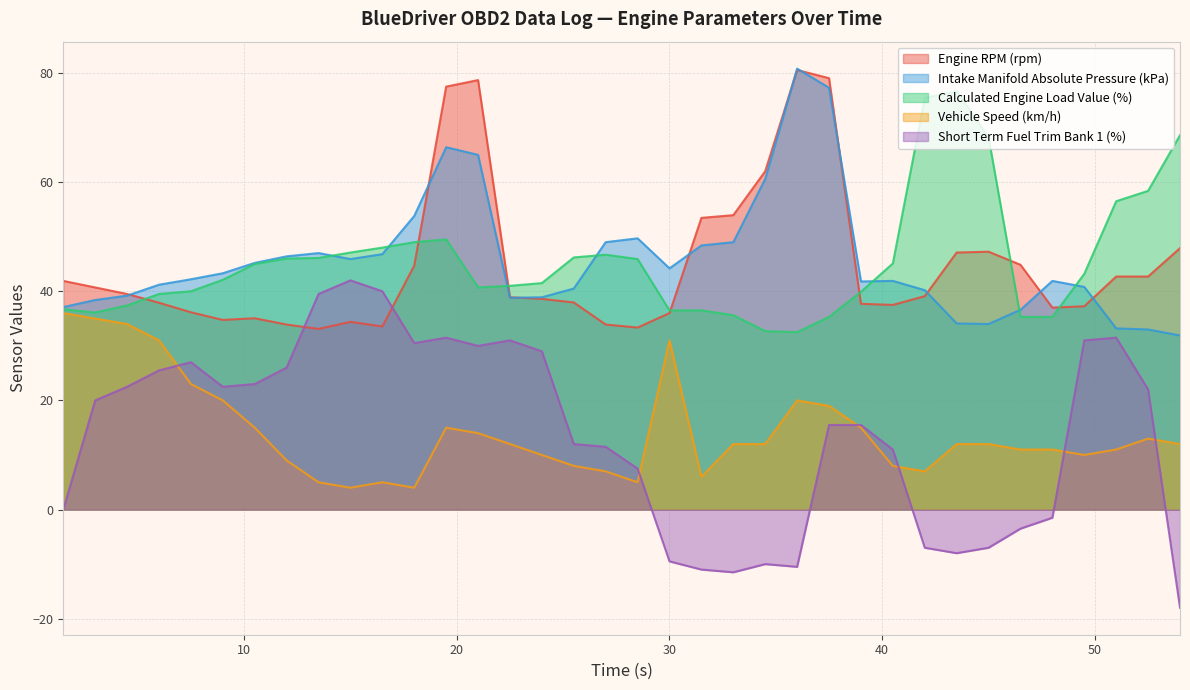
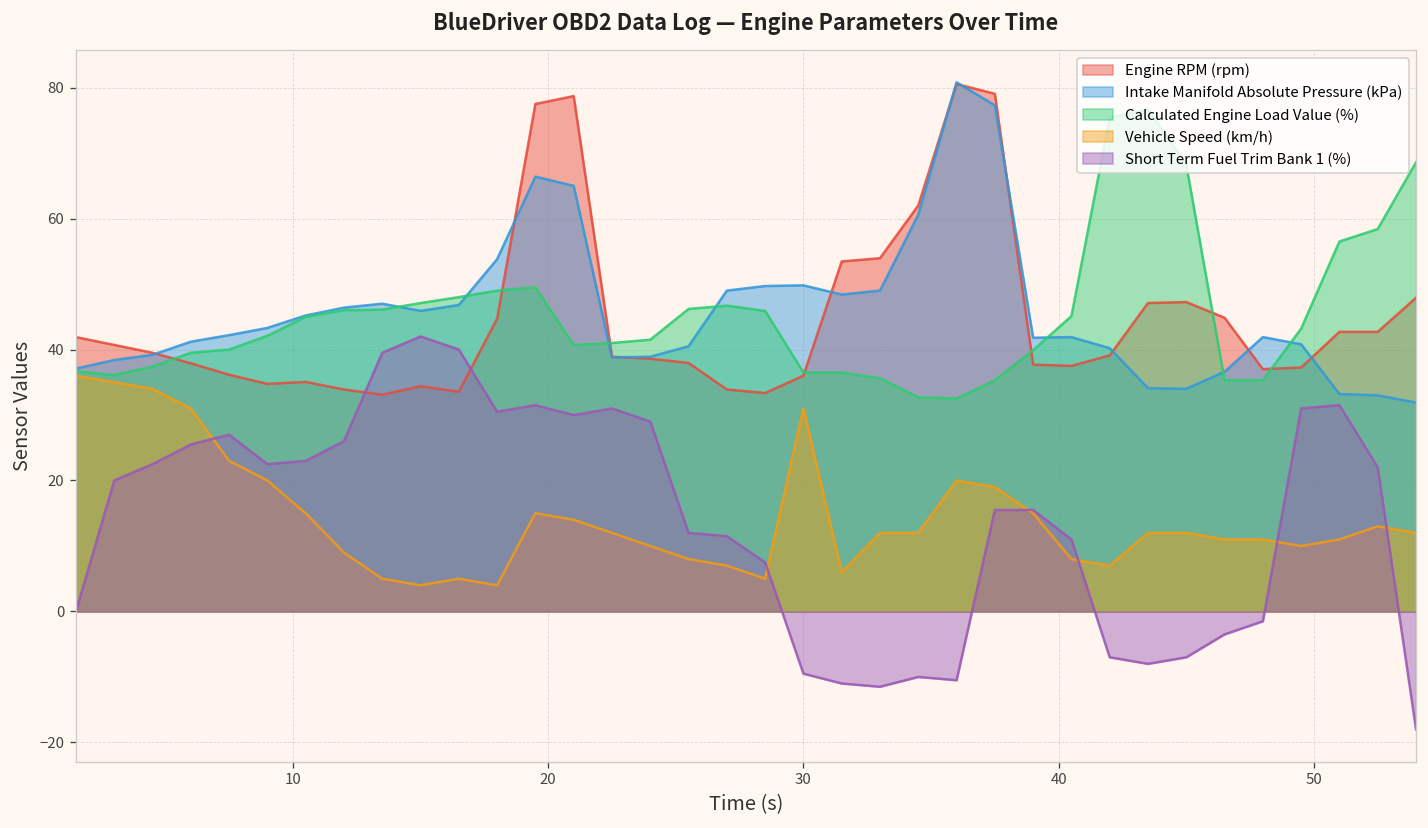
Intake Manifold Absolute Pressure (kPa), 30: 44 -> 50
